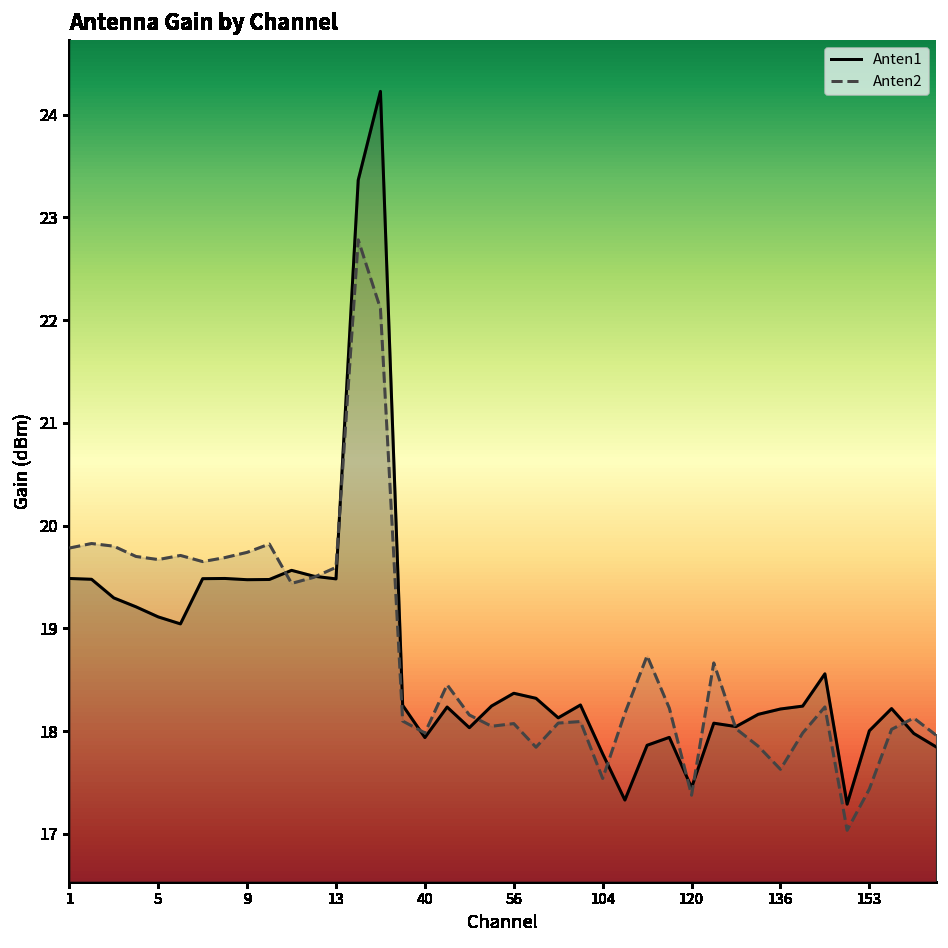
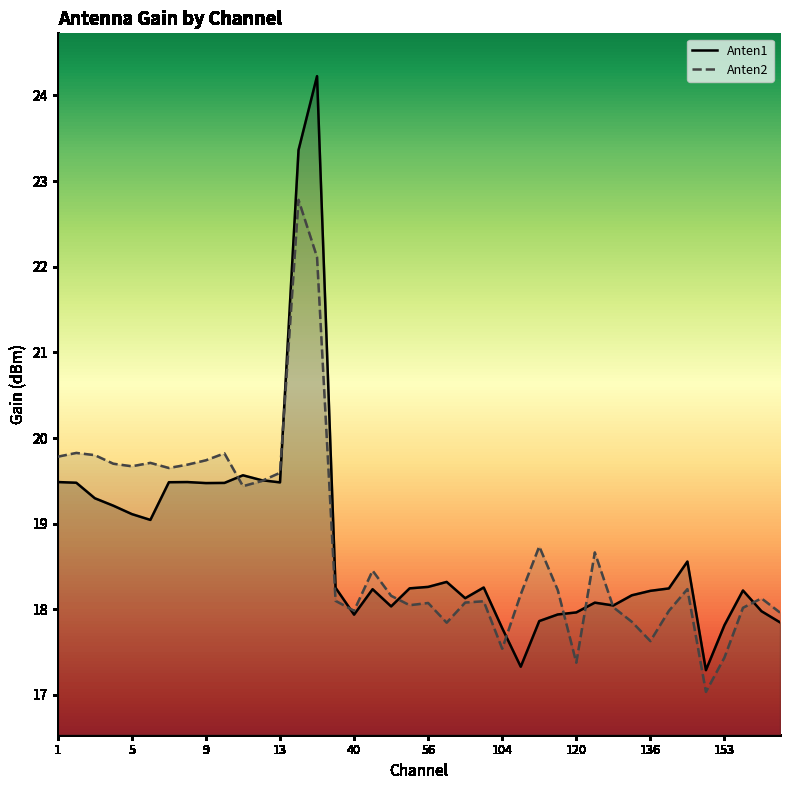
Anten1, 56: 18.4 -> 18.3
Anten1, 120: 17.5 -> 18.0
Anten1, 153: 18.0 -> 17.8
